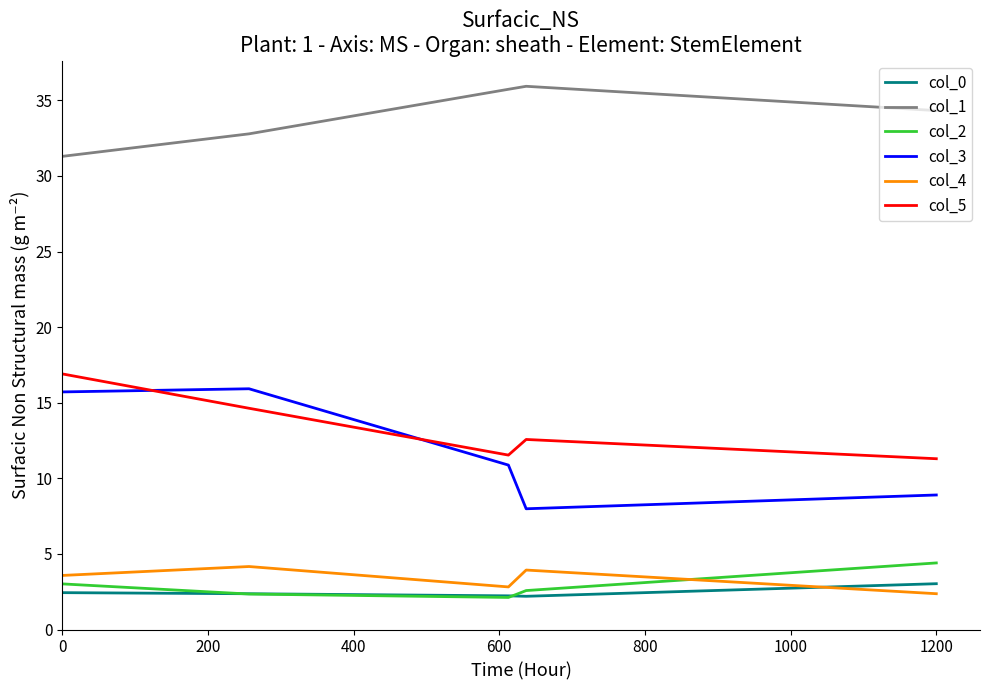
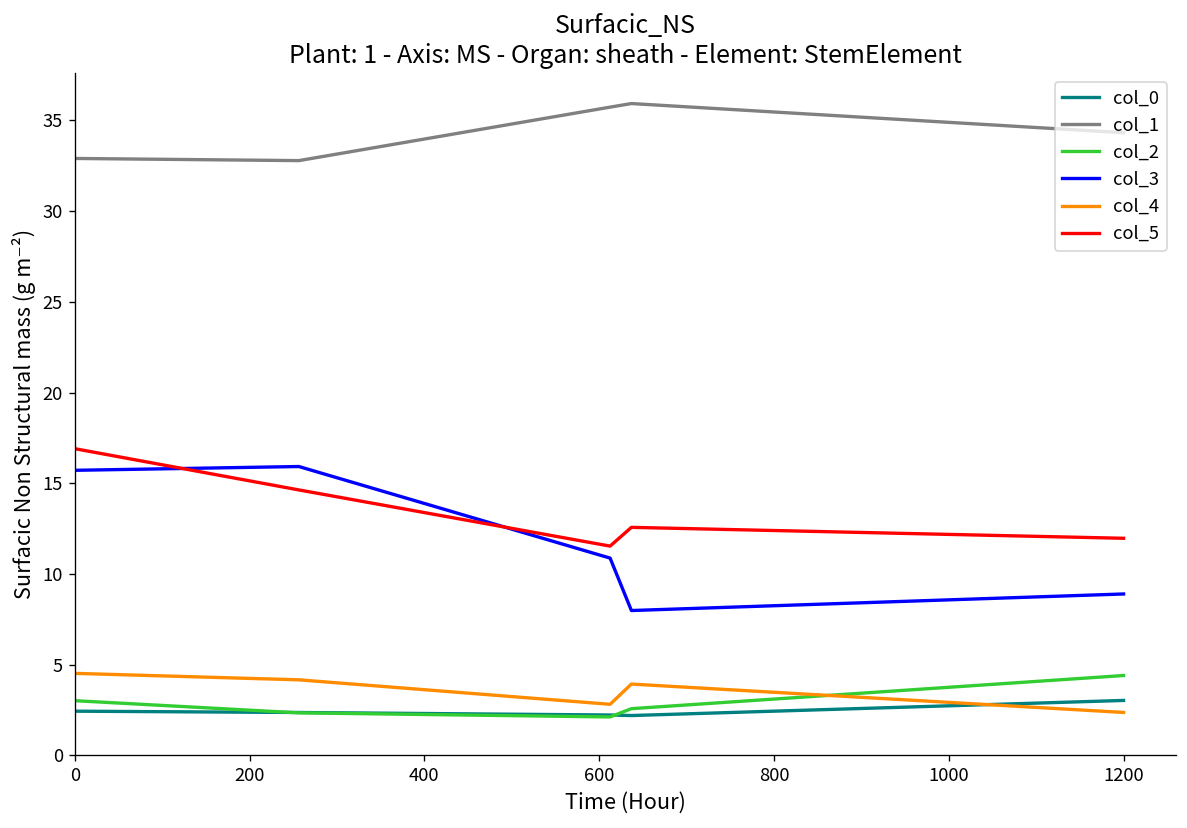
col_1, 0: 31.3 -> 32.9
col_4, 0: 3.6 -> 4.5
col_5, 1200: 11.3 -> 12.0
